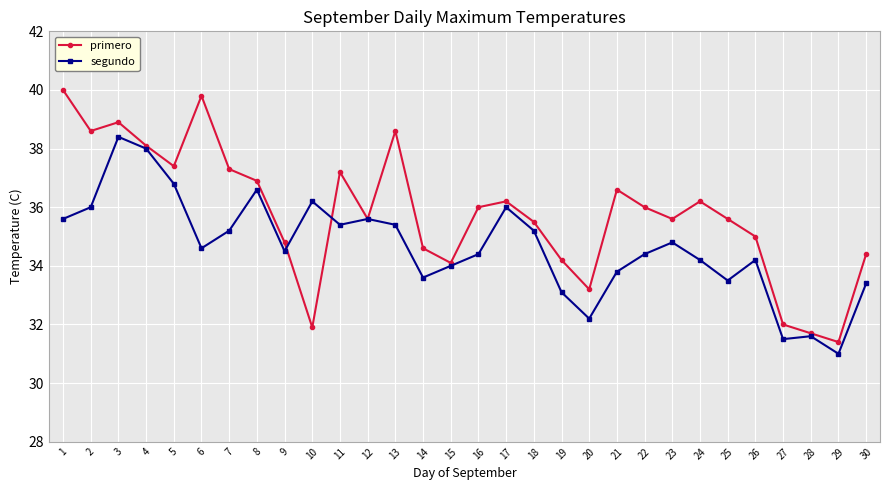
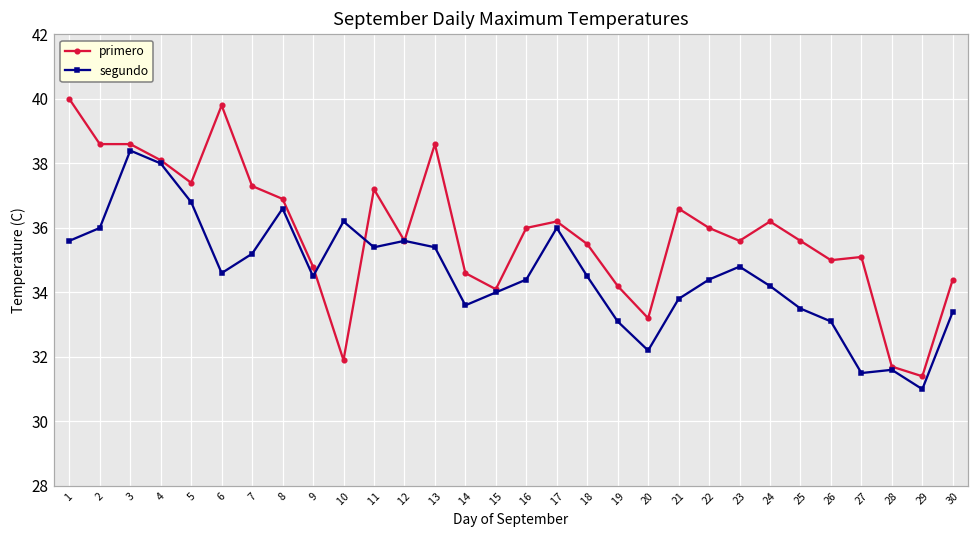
primero, 3: 38.9 -> 38.6
segundo, 18: 35.2 -> 34.5
segundo, 26: 34.2 -> 33.1
primero, 27: 32.0 -> 35.1
